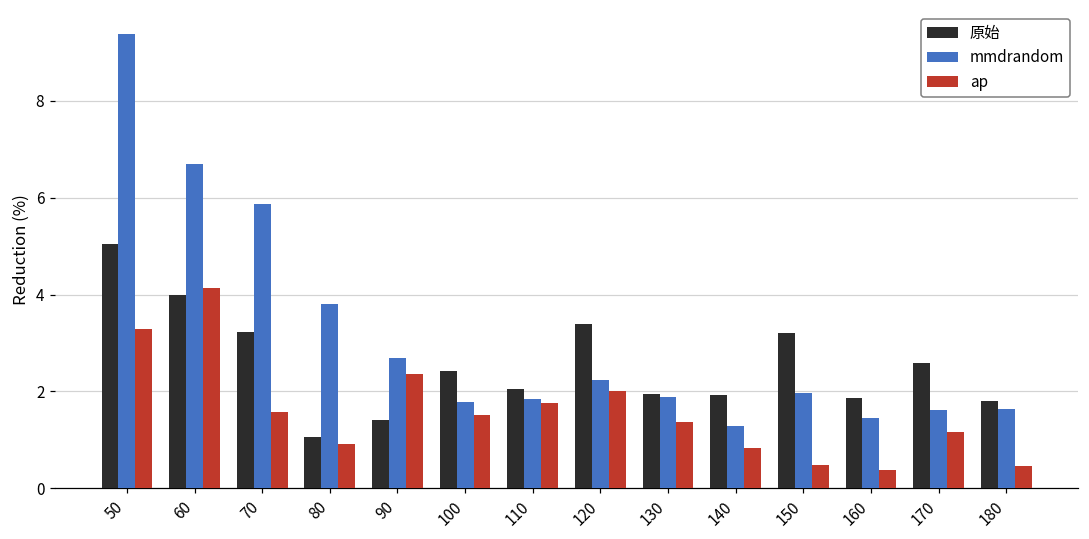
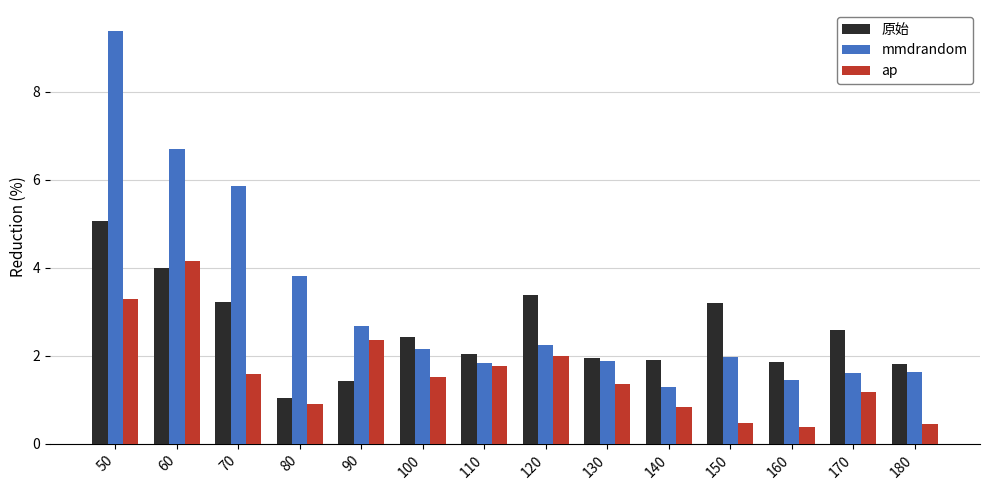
mmdrandom, 100: 1.8 -> 2.2
